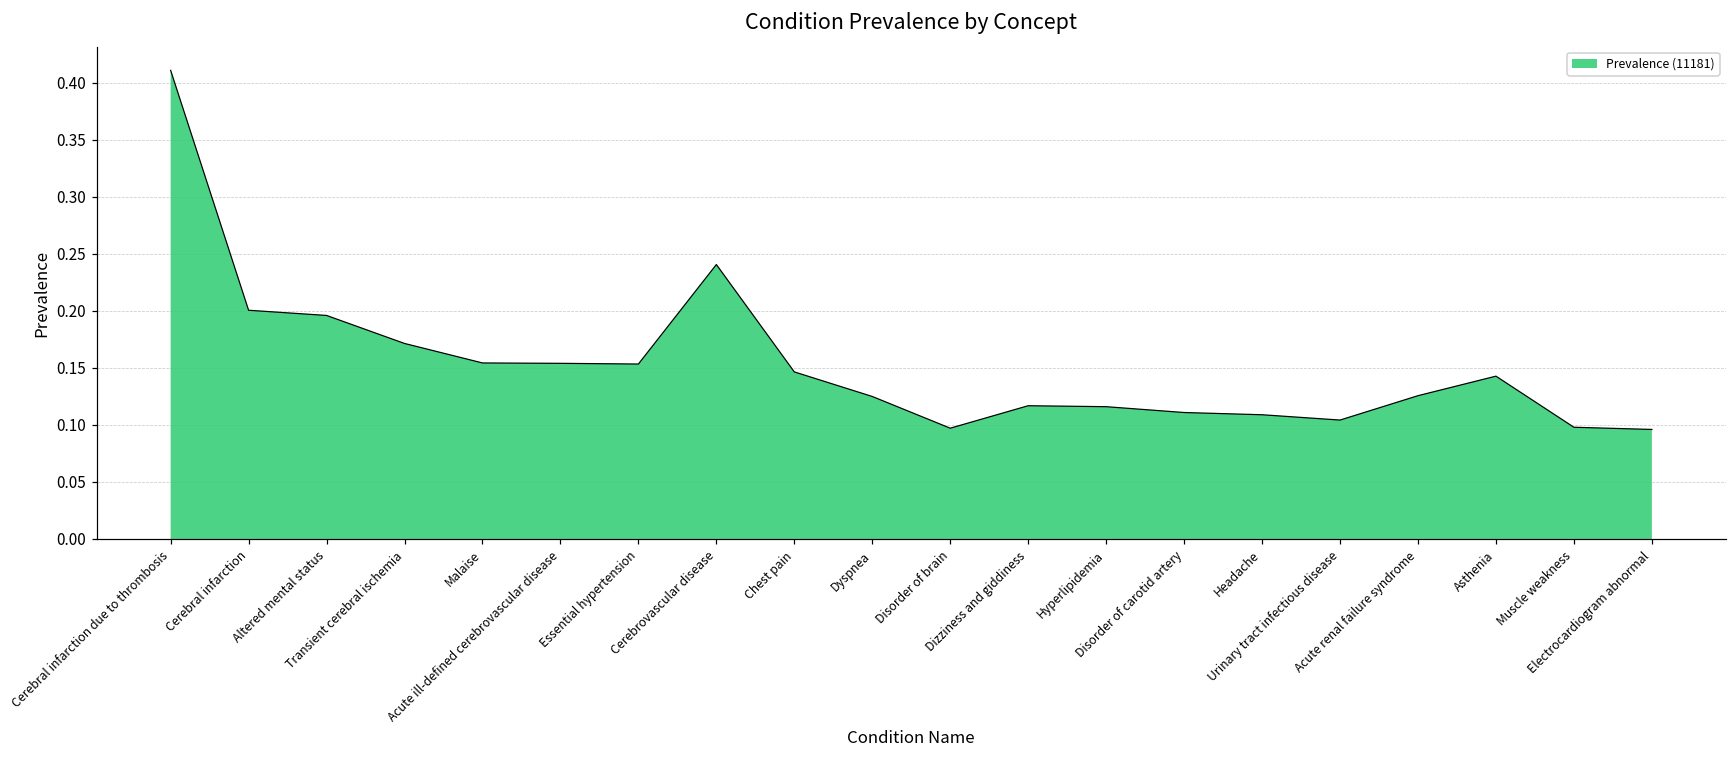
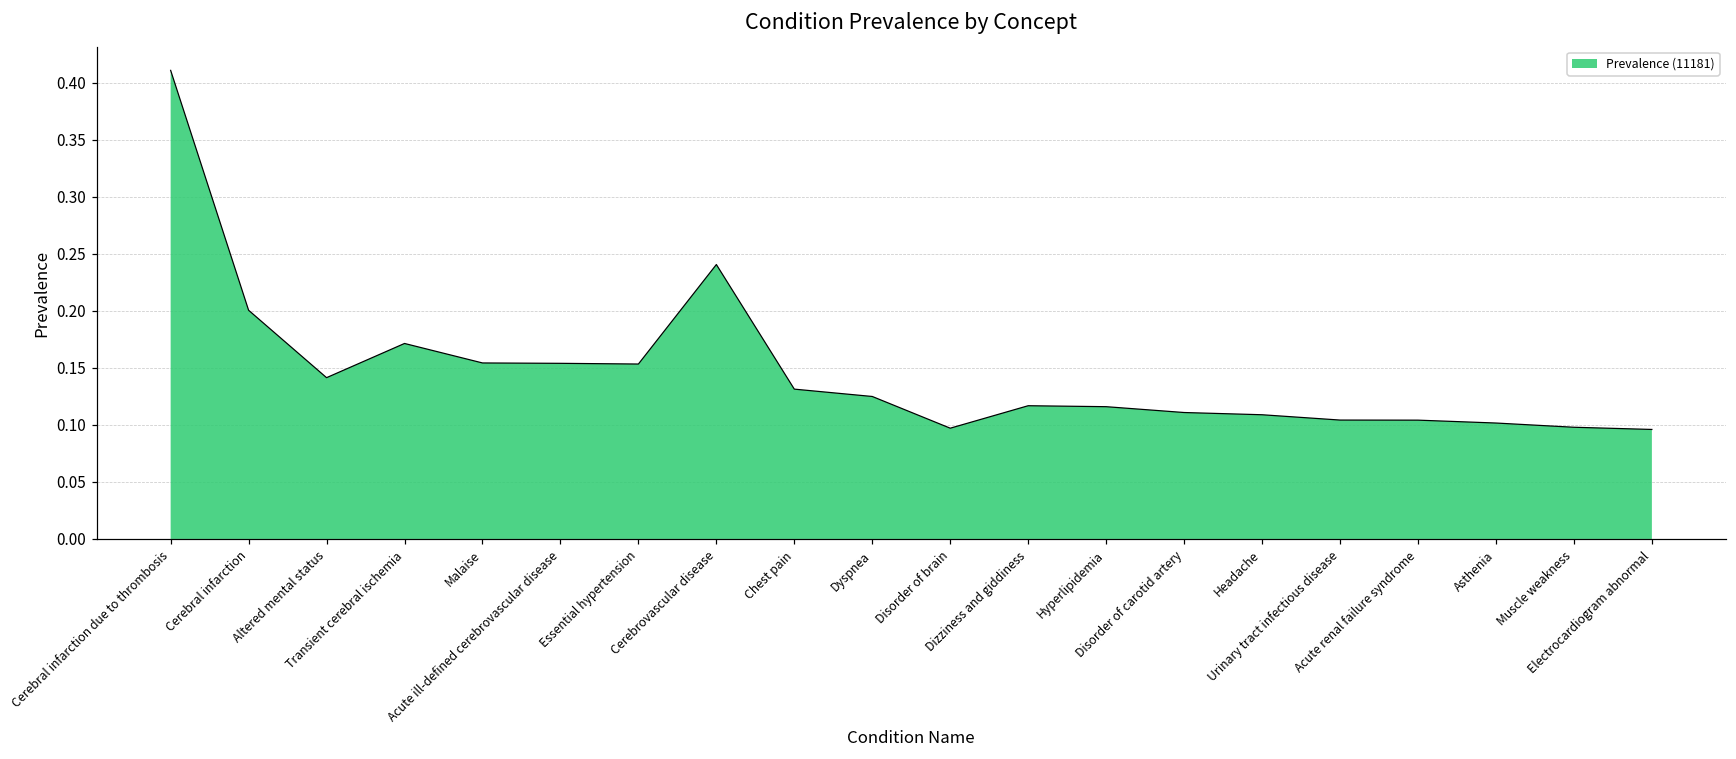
Altered mental status: 0.196 -> 0.141
Chest pain: 0.147 -> 0.131
Acute renal failure syndrome: 0.126 -> 0.104
Asthenia: 0.143 -> 0.102
